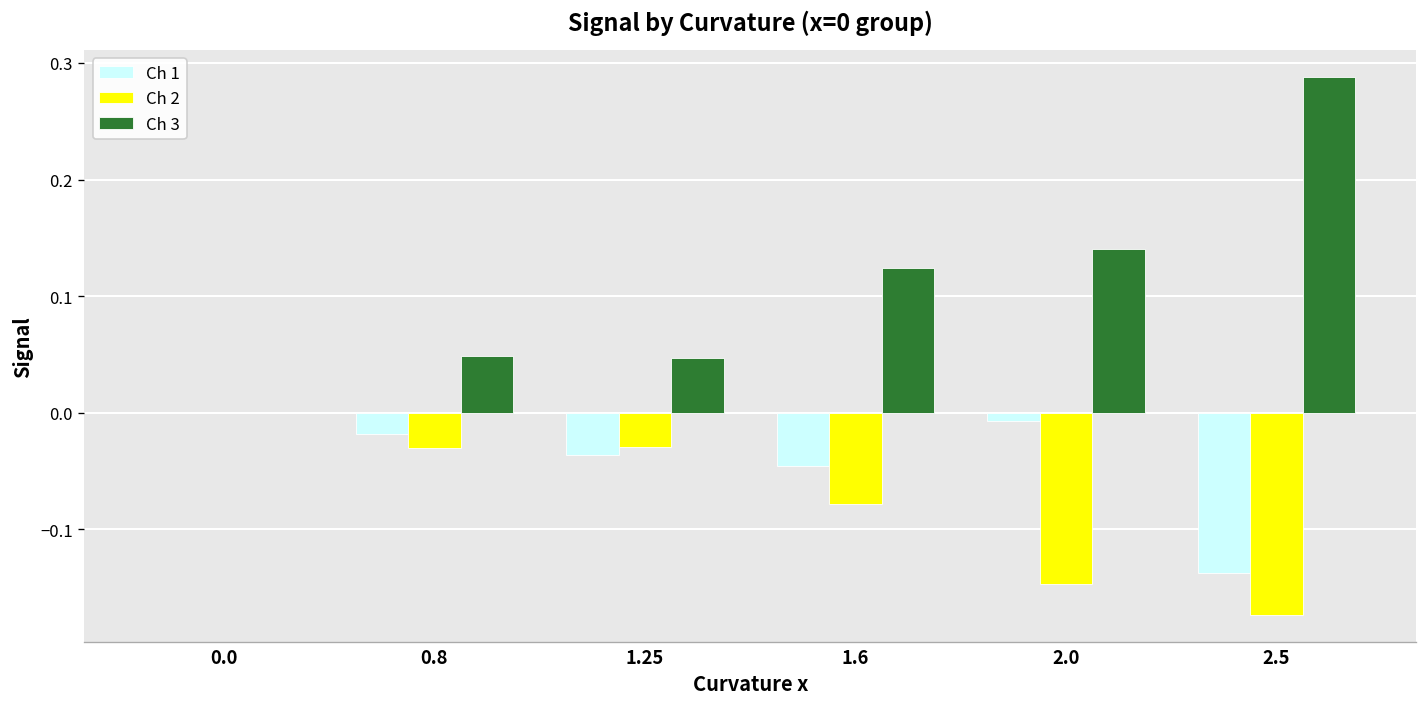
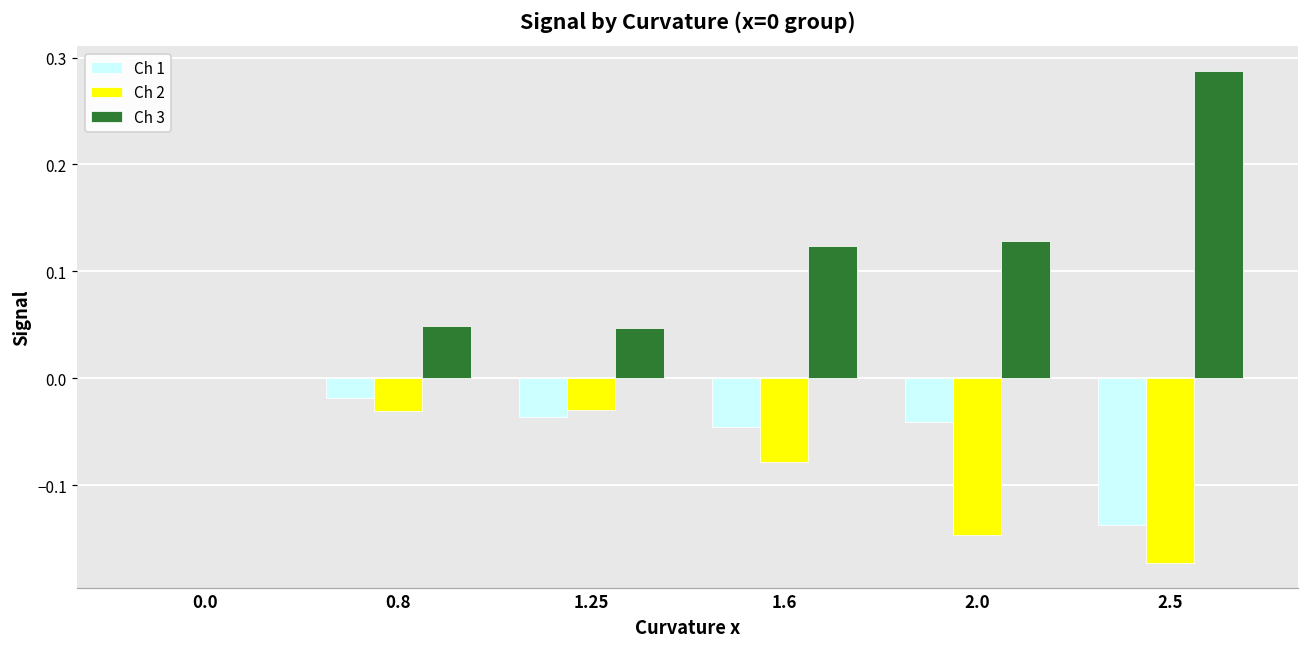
Ch 1, 2.0: -0.01 -> -0.04
Ch 3, 2.0: 0.14 -> 0.13
